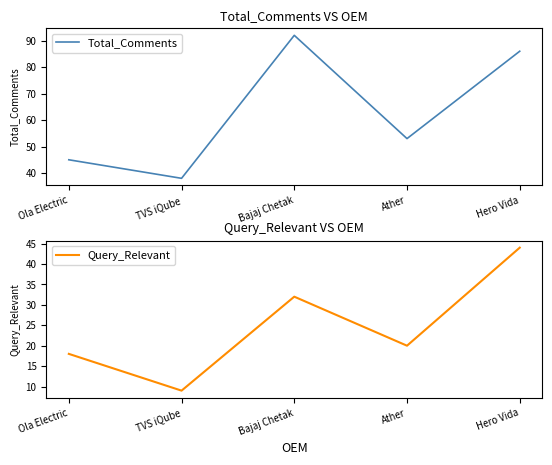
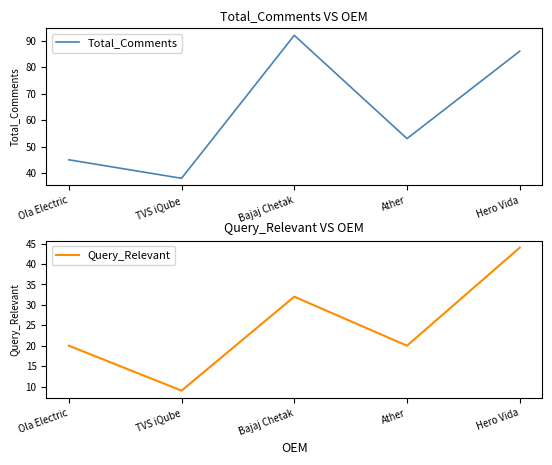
Query_Relevant VS OEM, Ola Electric: 18 -> 20
